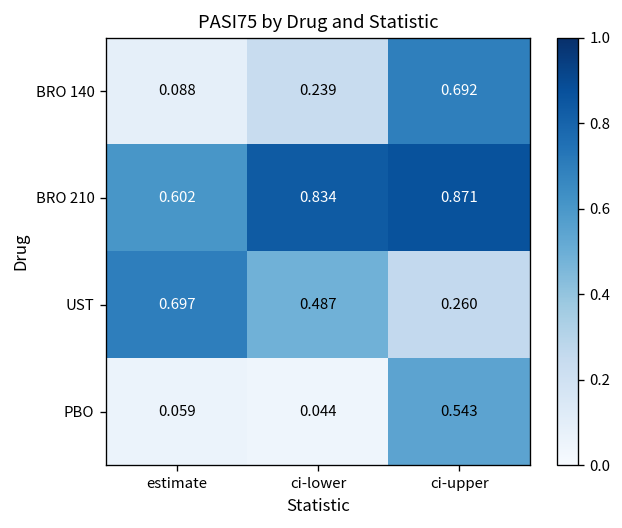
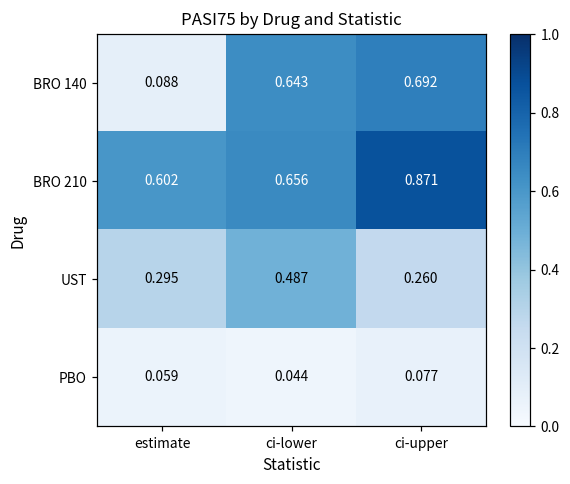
BRO 140, ci-lower: 0.239 -> 0.643
BRO 210, ci-lower: 0.834 -> 0.656
UST, estimate: 0.697 -> 0.295
PBO, ci-upper: 0.543 -> 0.077
